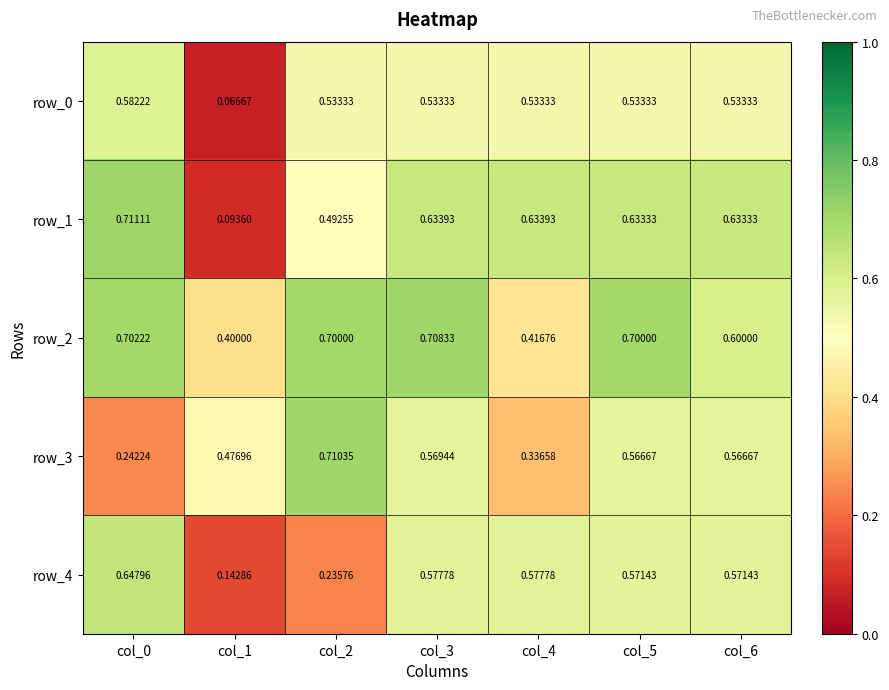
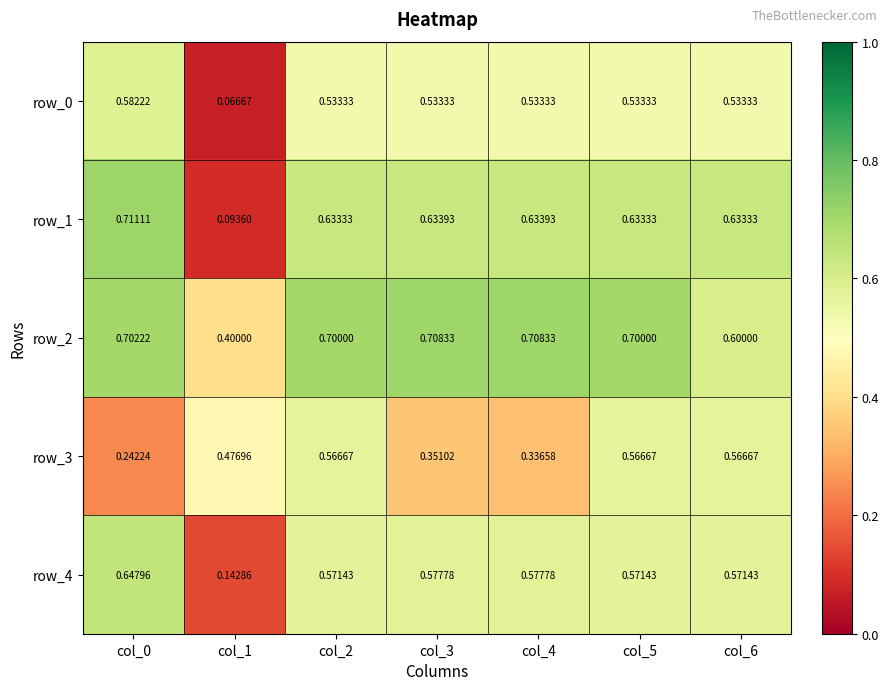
row_1, col_2: 0.49255 -> 0.63333
row_2, col_4: 0.41676 -> 0.70833
row_3, col_2: 0.71035 -> 0.56667
row_3, col_3: 0.56944 -> 0.35102
row_4, col_2: 0.23576 -> 0.57143
